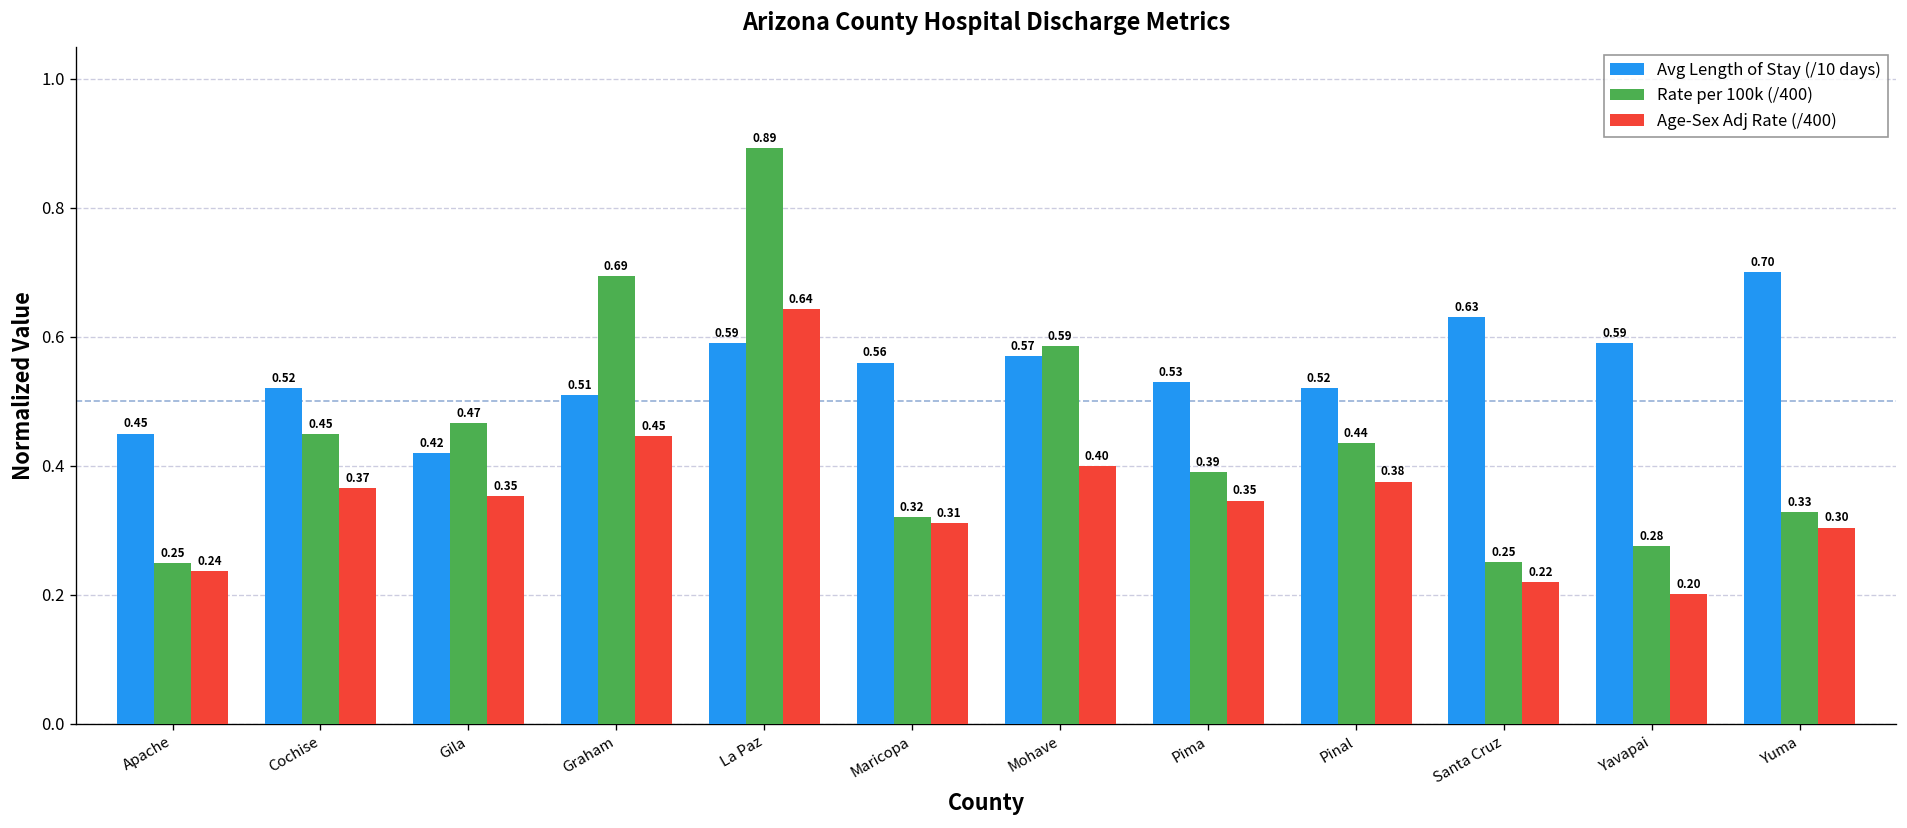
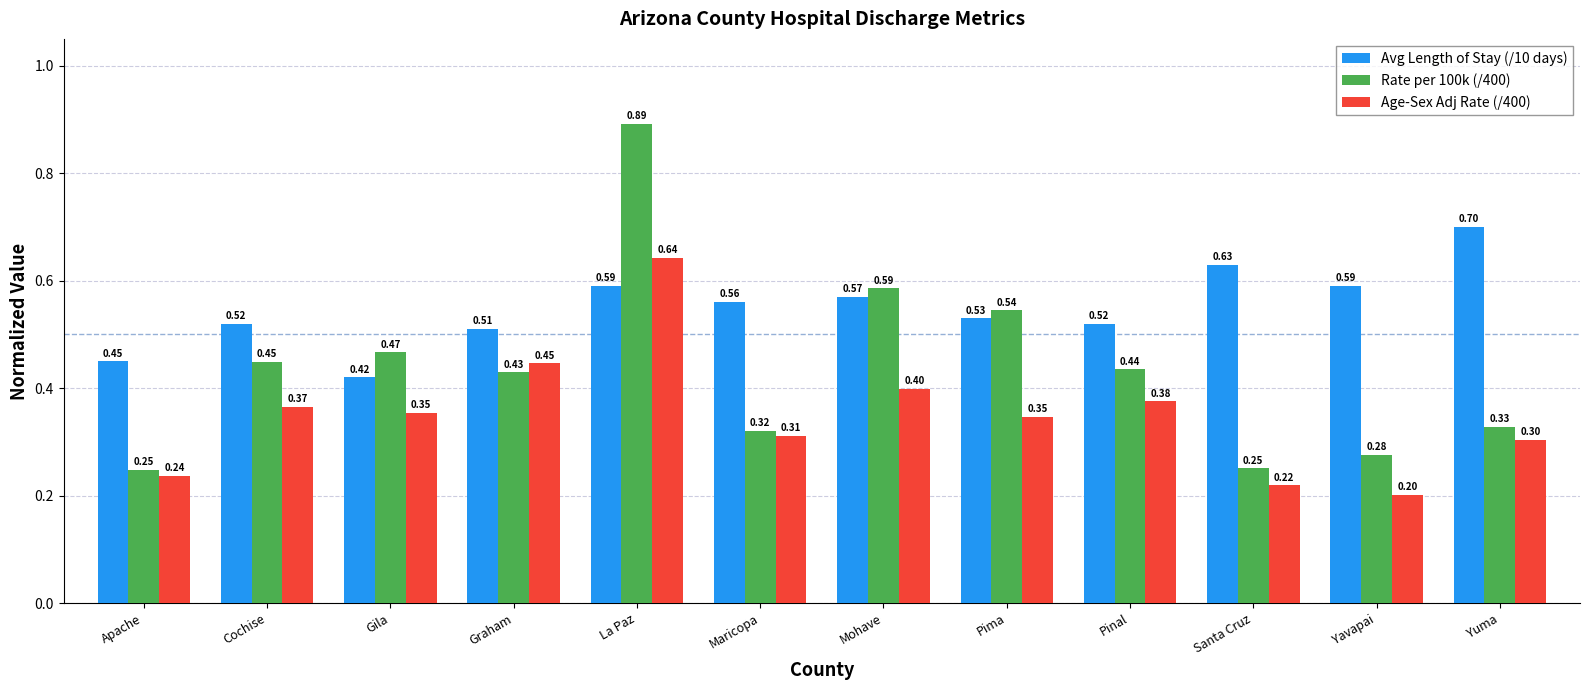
Rate per 100k (/400), Graham: 0.69 -> 0.43
Rate per 100k (/400), Pima: 0.39 -> 0.54
